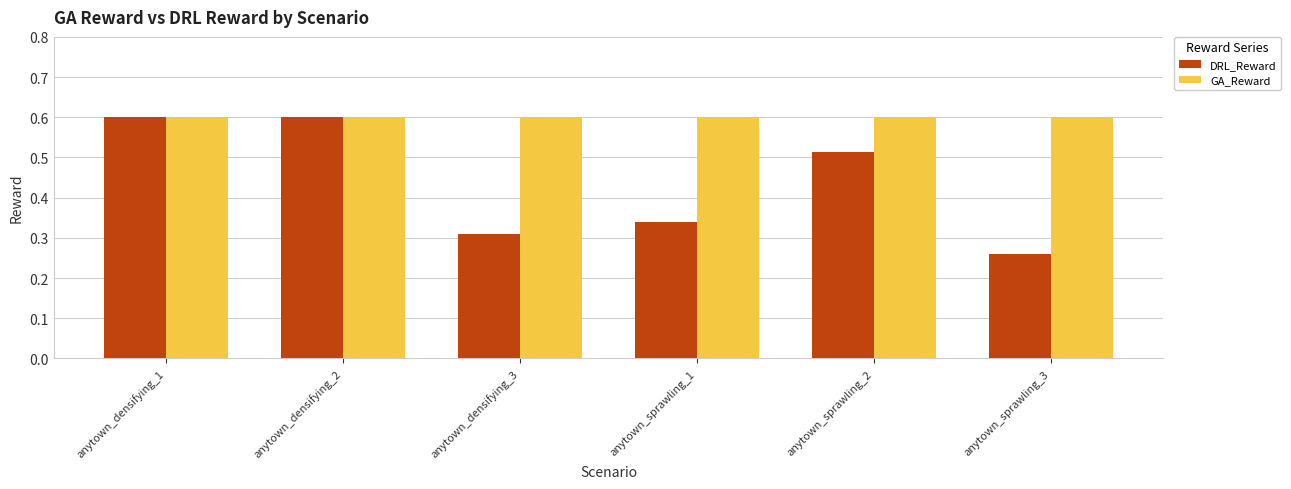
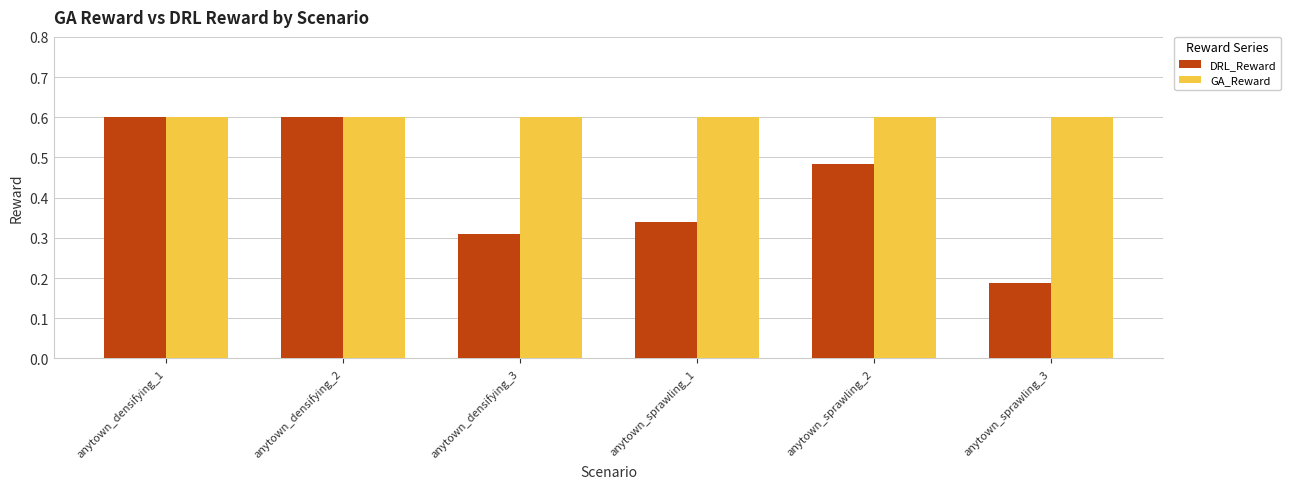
DRL_Reward, anytown_sprawling_2: 0.51 -> 0.48
DRL_Reward, anytown_sprawling_3: 0.26 -> 0.19
